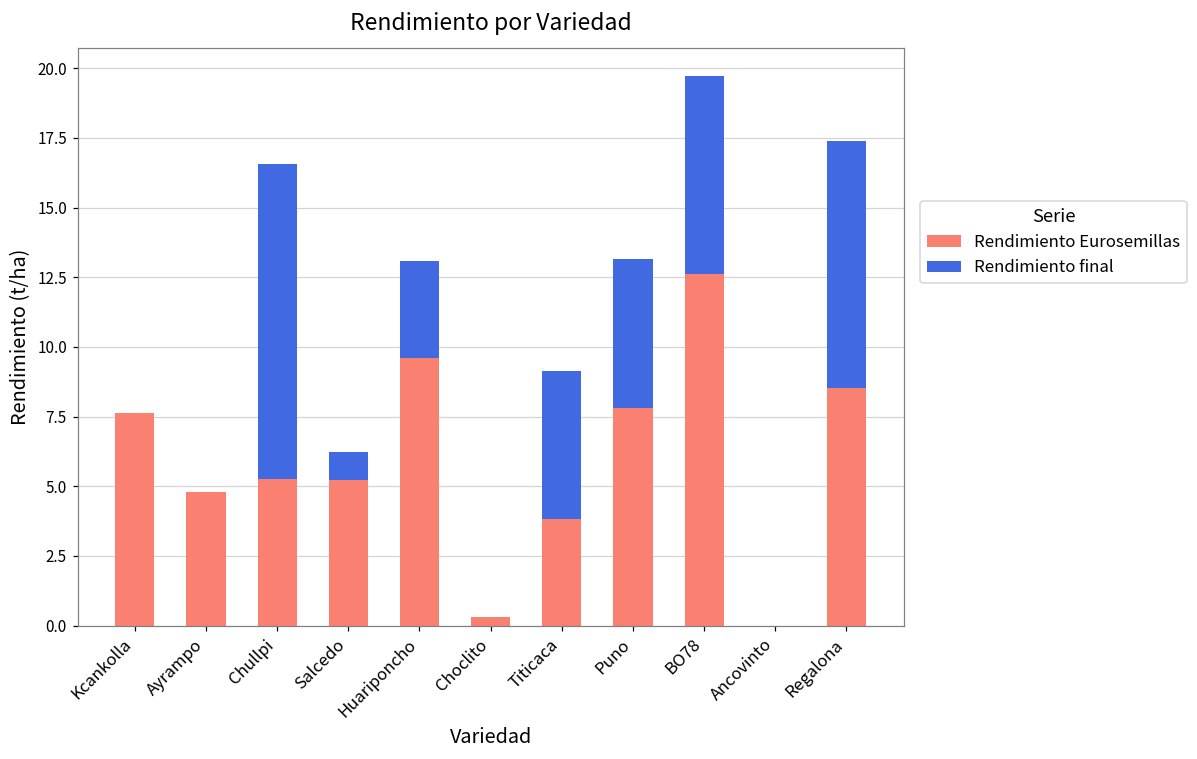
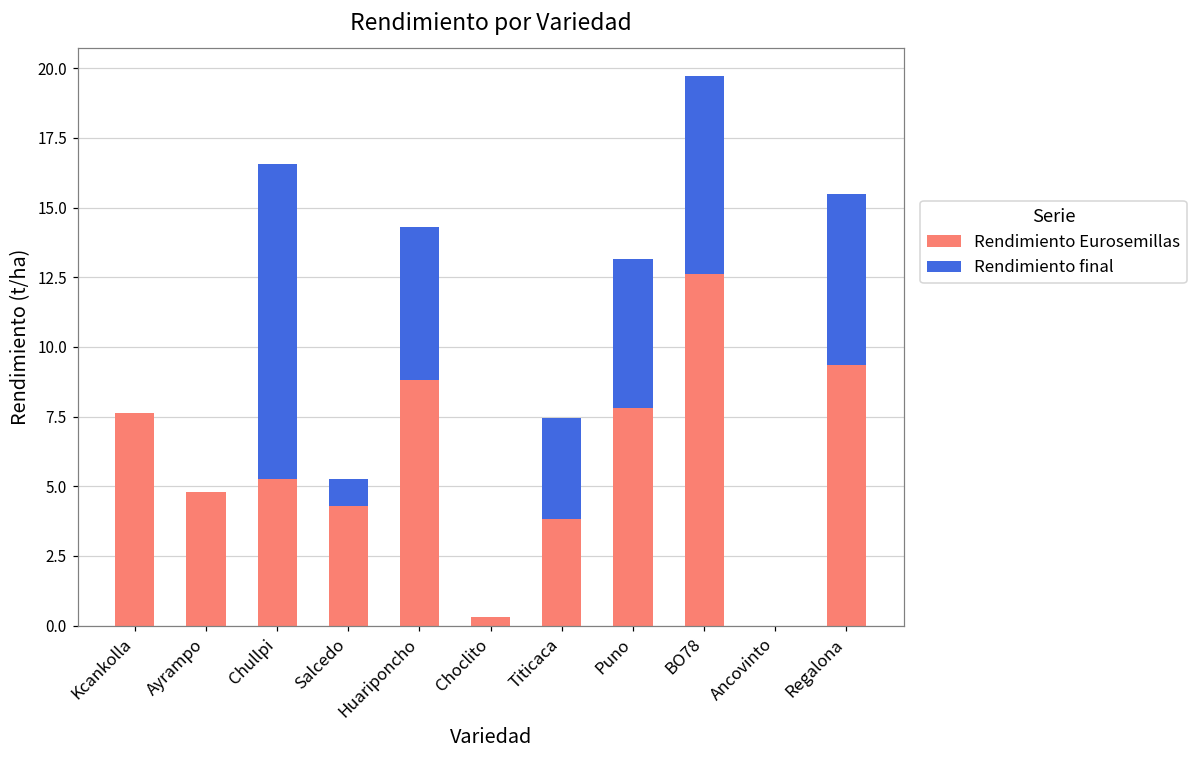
Rendimiento Eurosemillas, Salcedo: 5.2 -> 4.3
Rendimiento Eurosemillas, Huariponcho: 9.6 -> 8.8
Rendimiento final, Huariponcho: 3.5 -> 5.5
Rendimiento final, Titicaca: 5.3 -> 3.6
Rendimiento Eurosemillas, Regalona: 8.5 -> 9.4
Rendimiento final, Regalona: 8.9 -> 6.1
